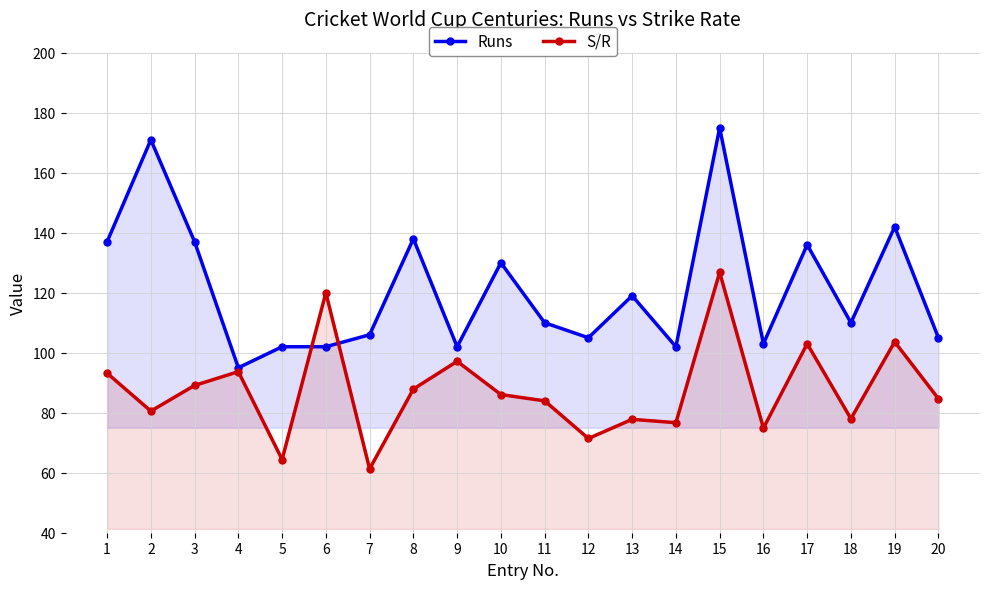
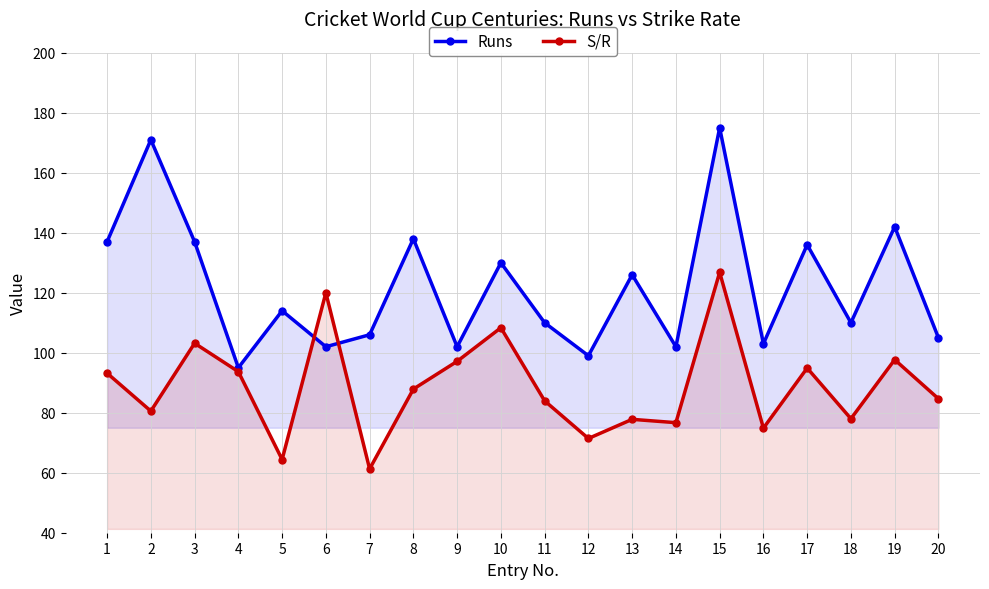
S/R, 3: 89 -> 103
Runs, 5: 102 -> 114
S/R, 10: 86 -> 108
Runs, 12: 105 -> 99
Runs, 13: 119 -> 126
S/R, 17: 103 -> 95
S/R, 19: 104 -> 98
